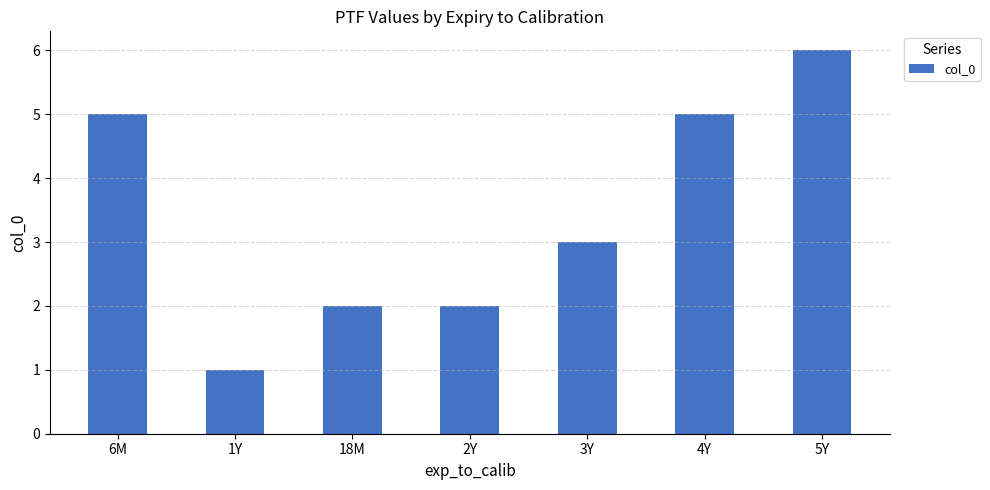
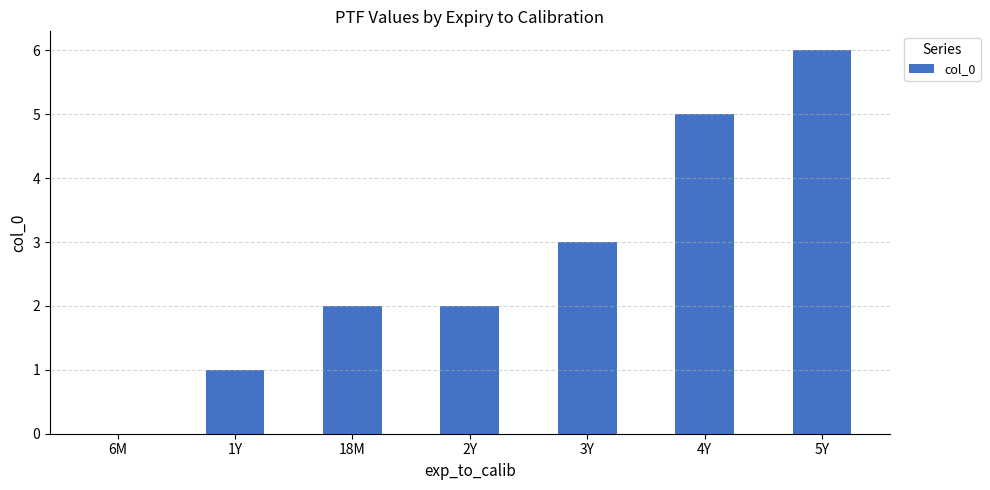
6M: 5 -> 0
